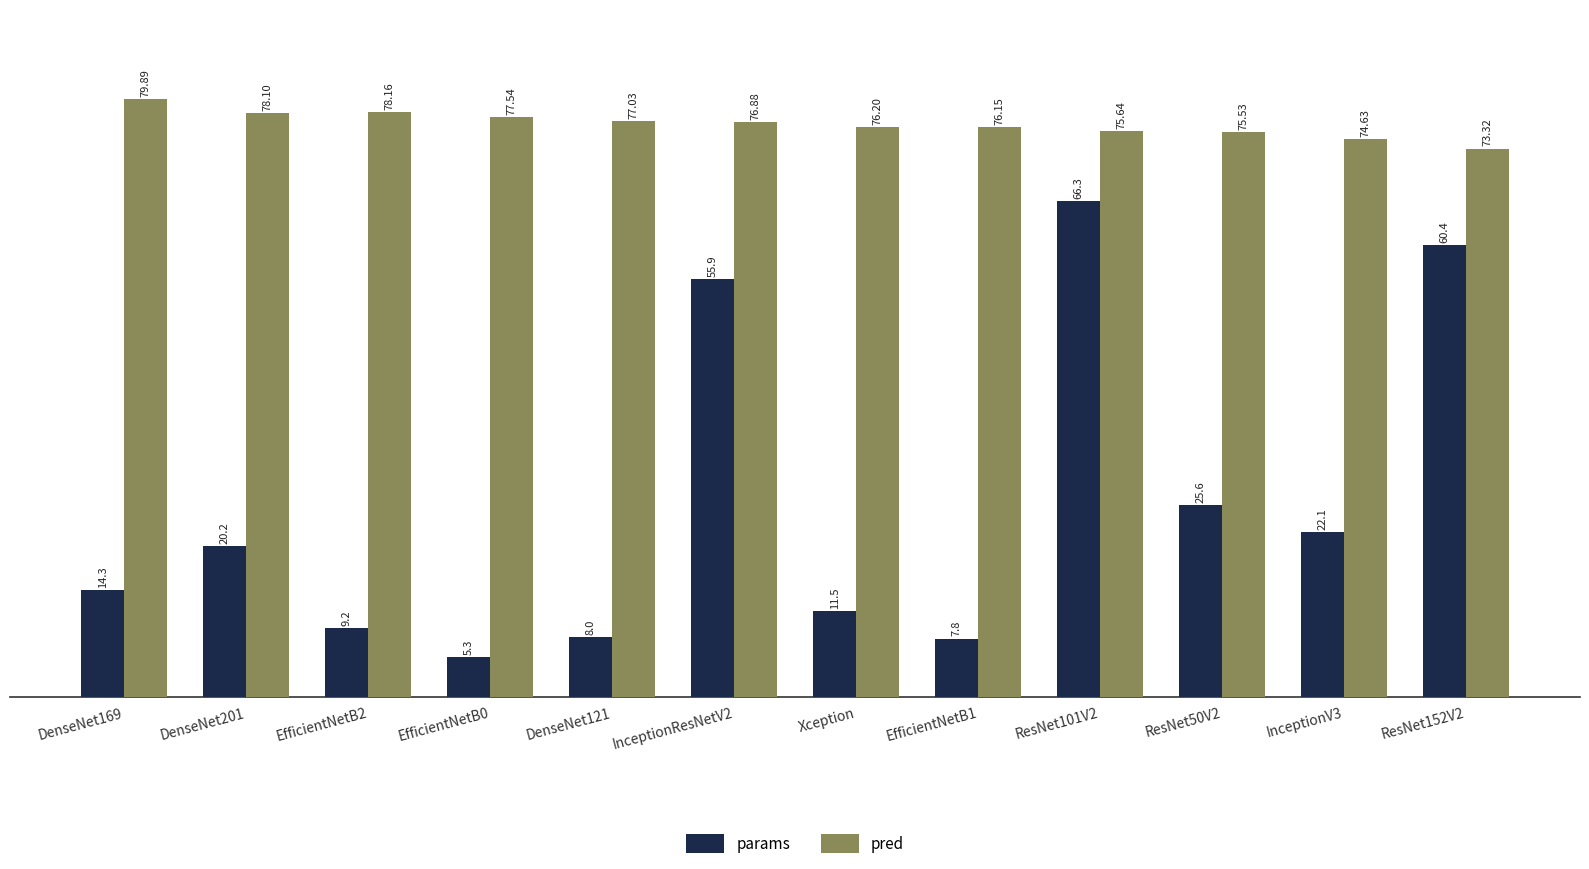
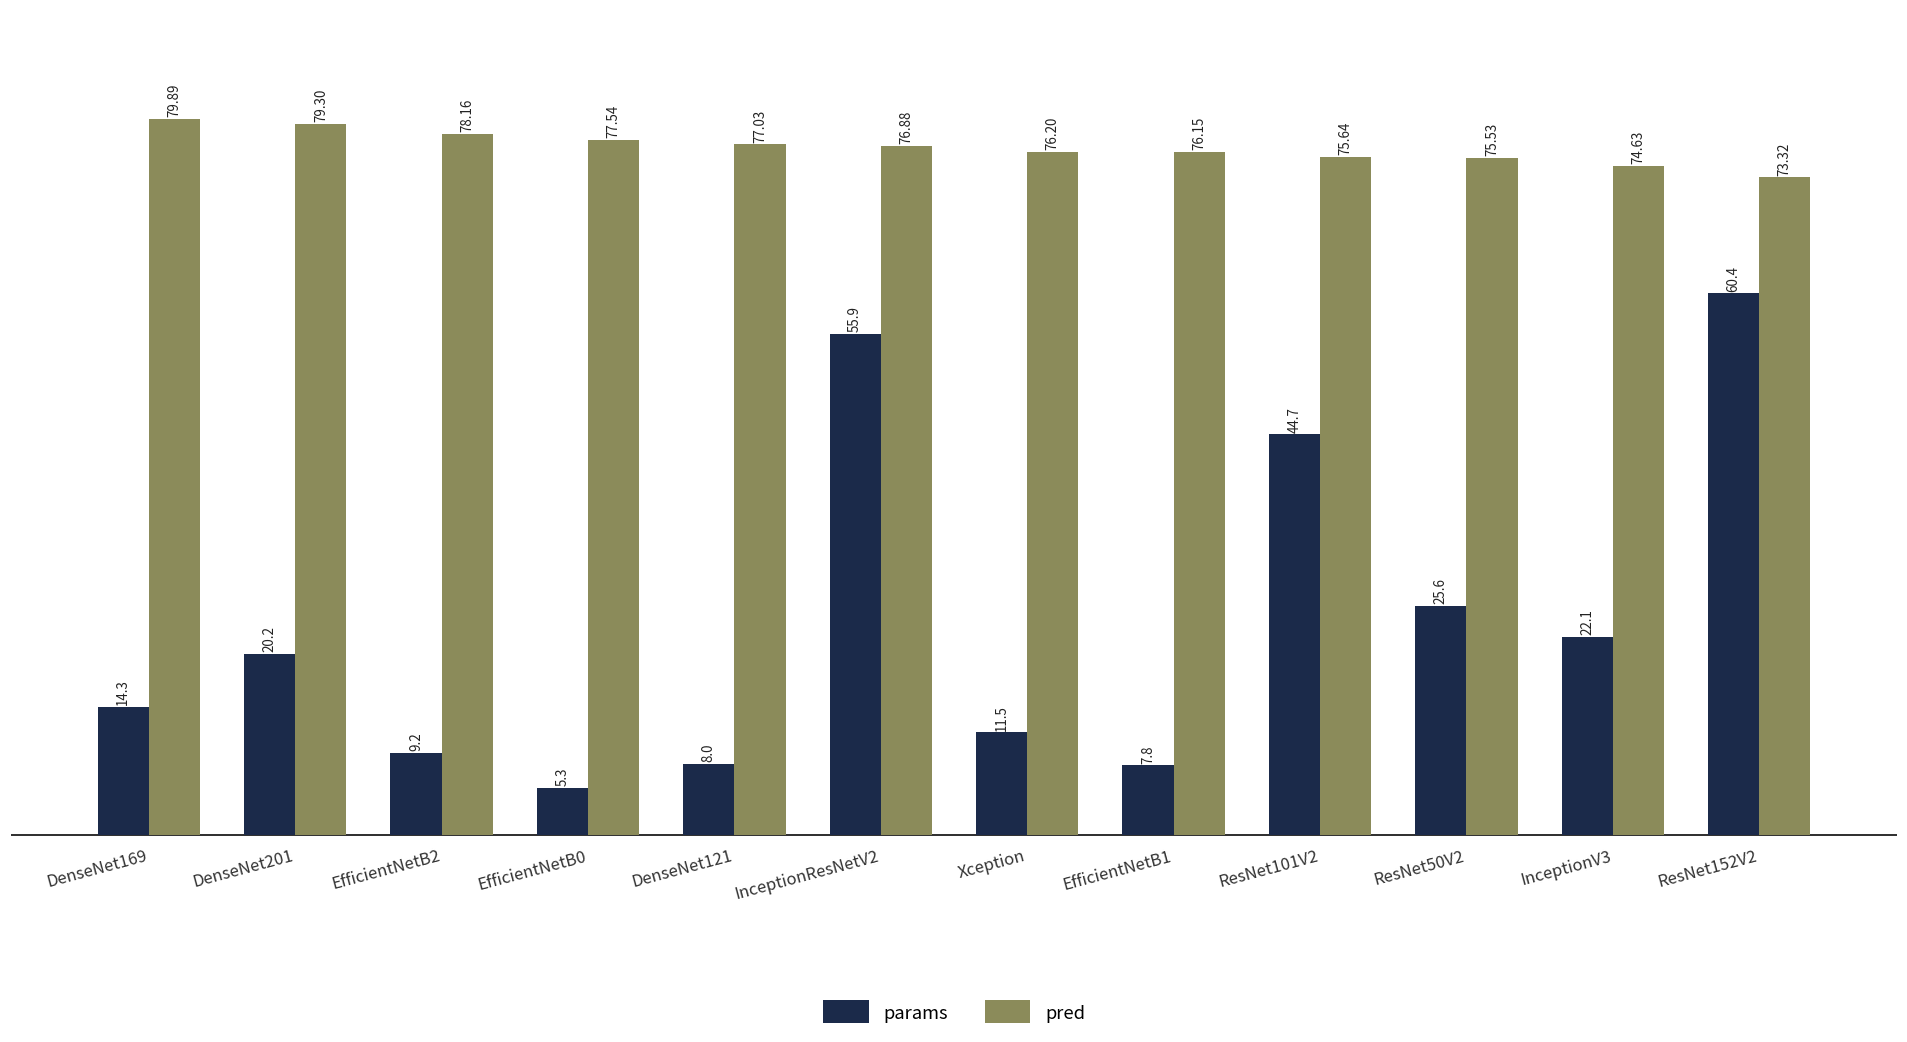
pred, DenseNet201: 78.10 -> 79.30
params, ResNet101V2: 66.3 -> 44.7
